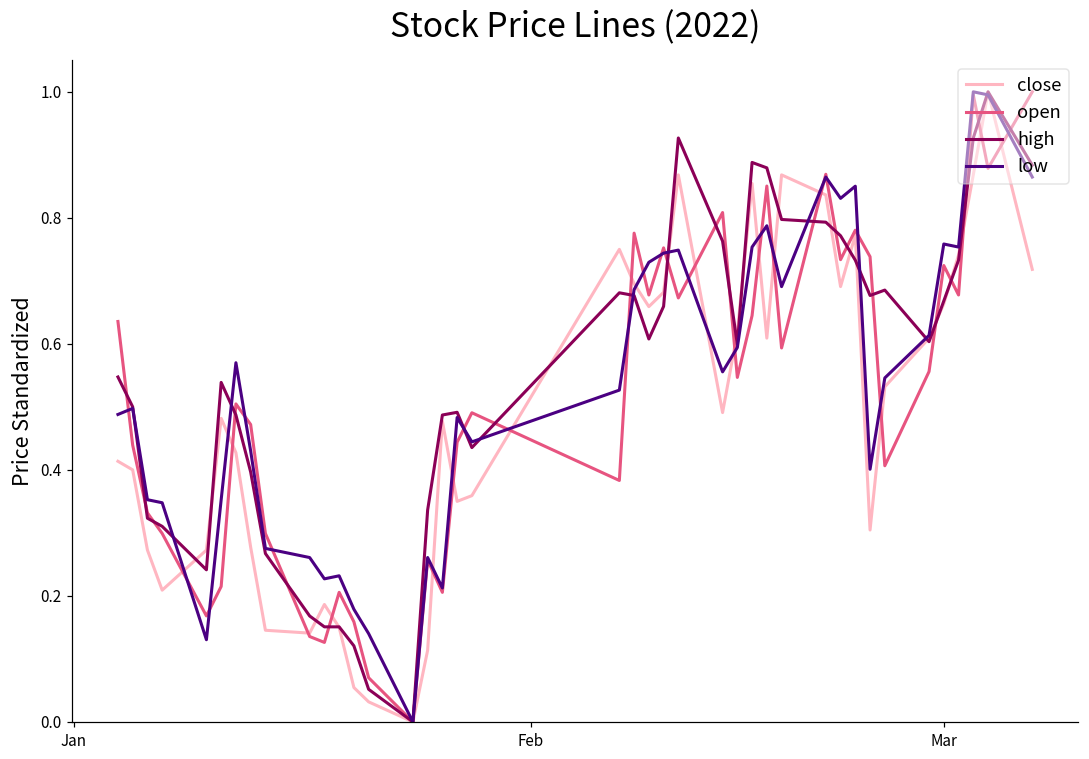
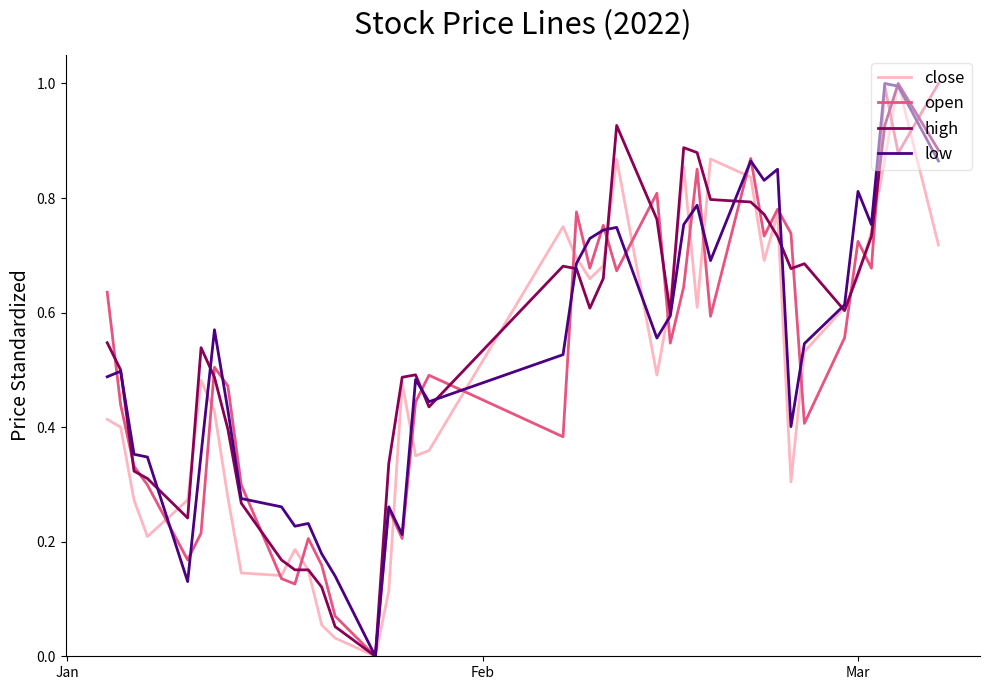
low, Mar: 0.76 -> 0.81
